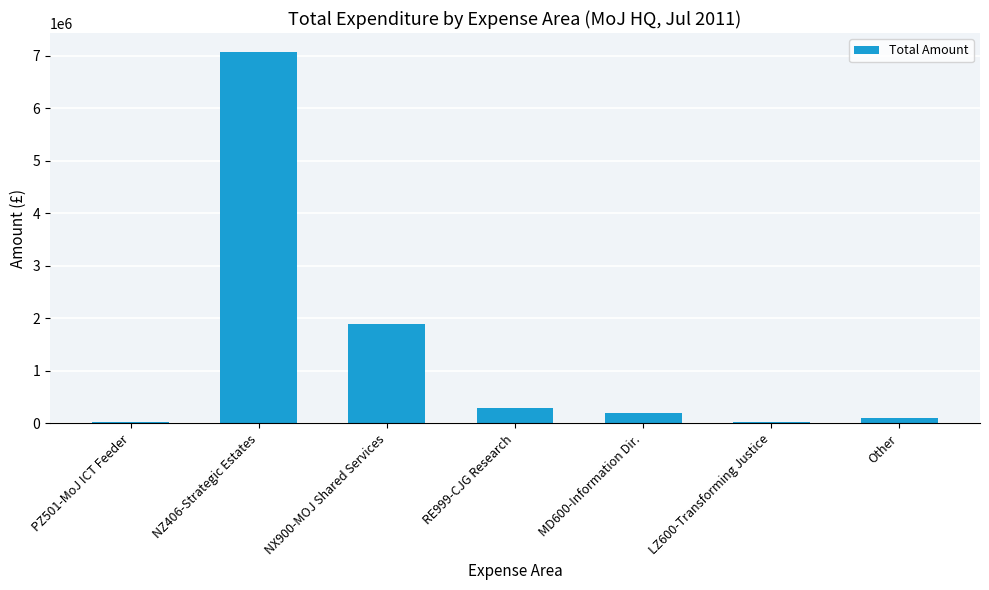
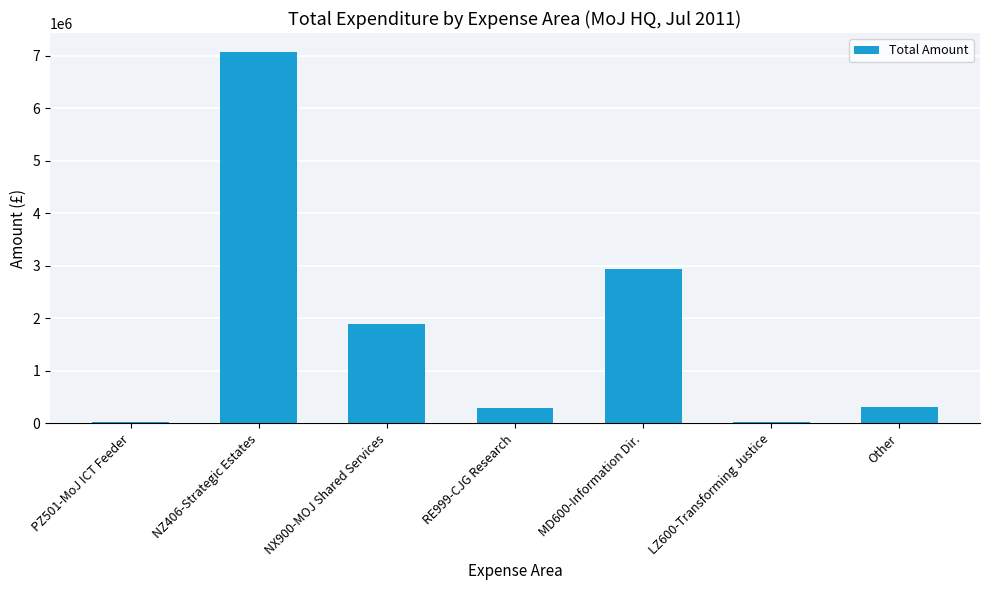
MD600-Information Dir.: 200000 -> 2900000
Other: 100000 -> 300000
